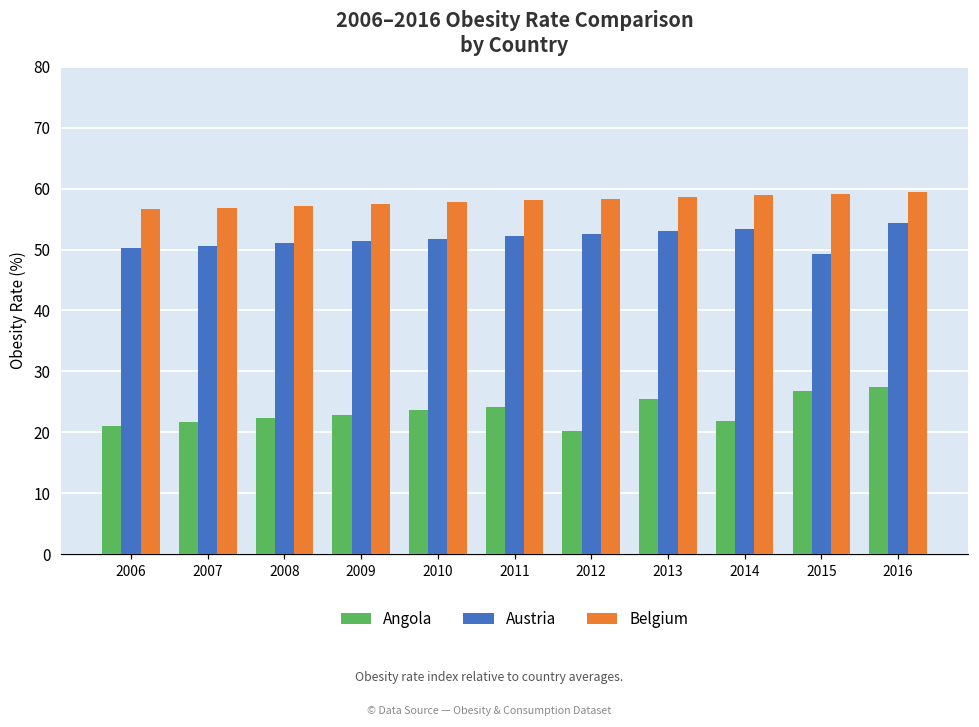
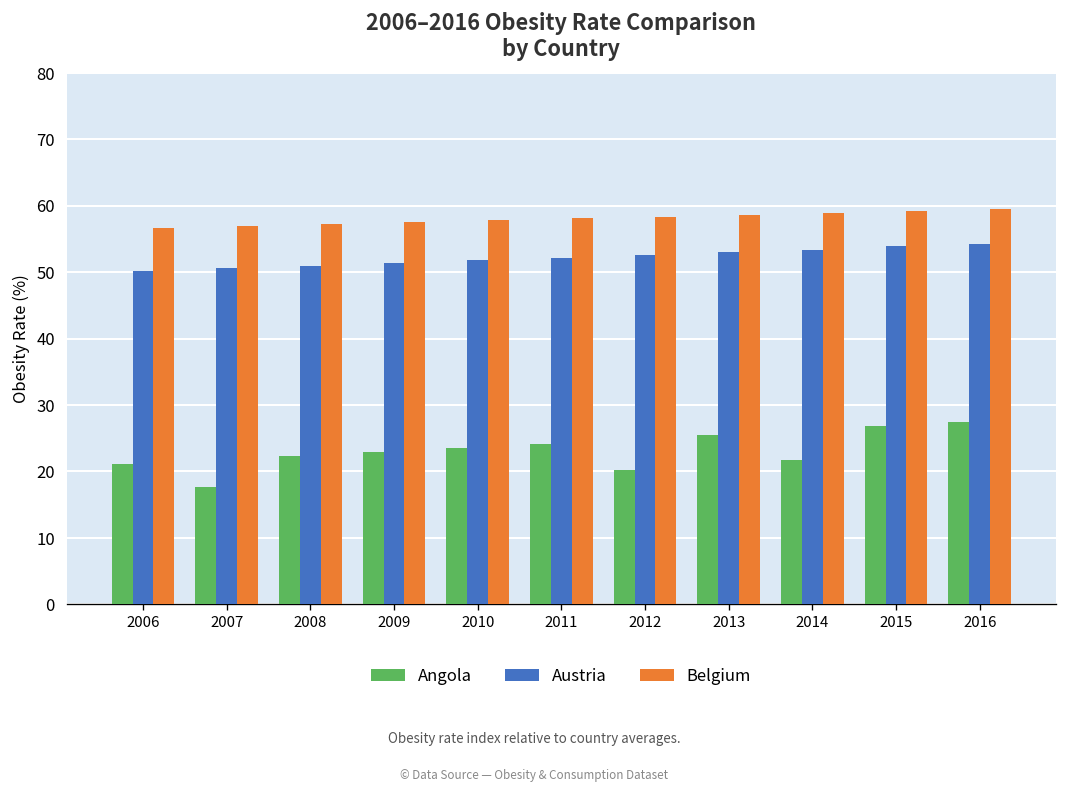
Angola, 2007: 22 -> 18
Austria, 2015: 49 -> 54
